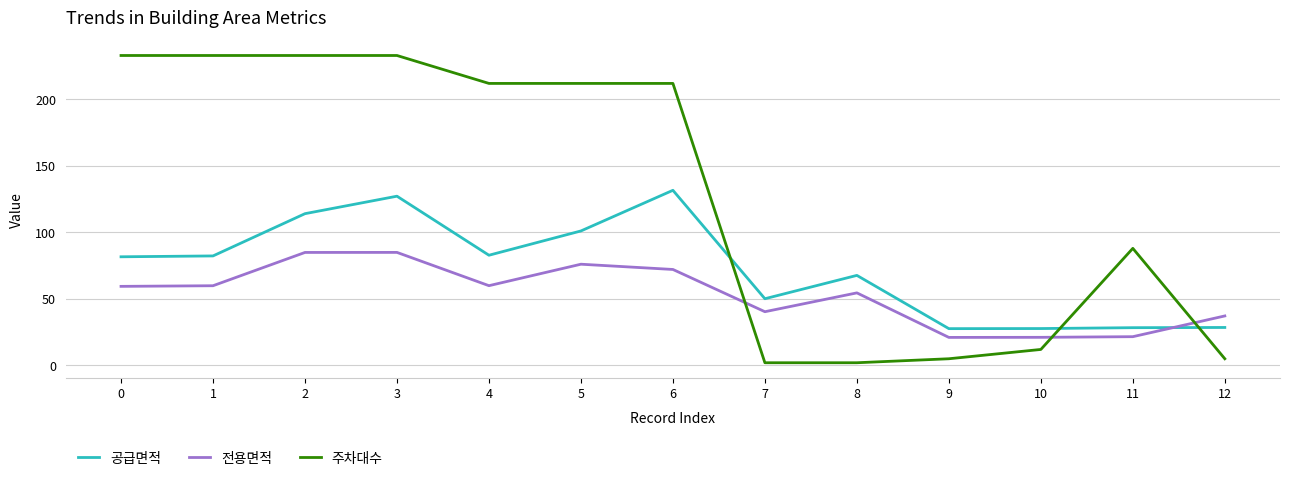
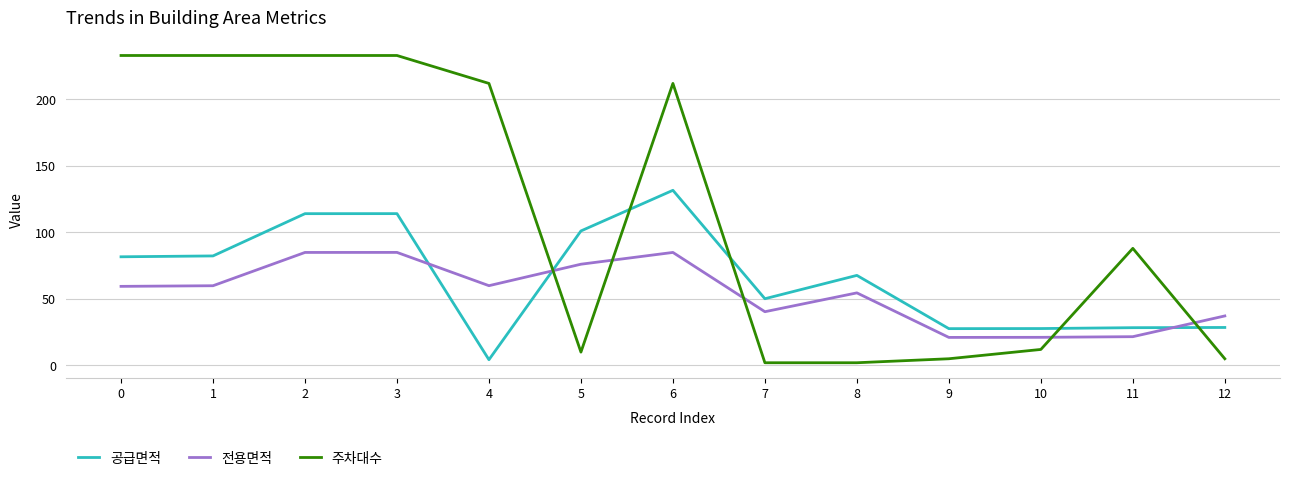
공급면적, 3: 127 -> 114
공급면적, 4: 83 -> 4
주차대수, 5: 212 -> 10
전용면적, 6: 72 -> 85
